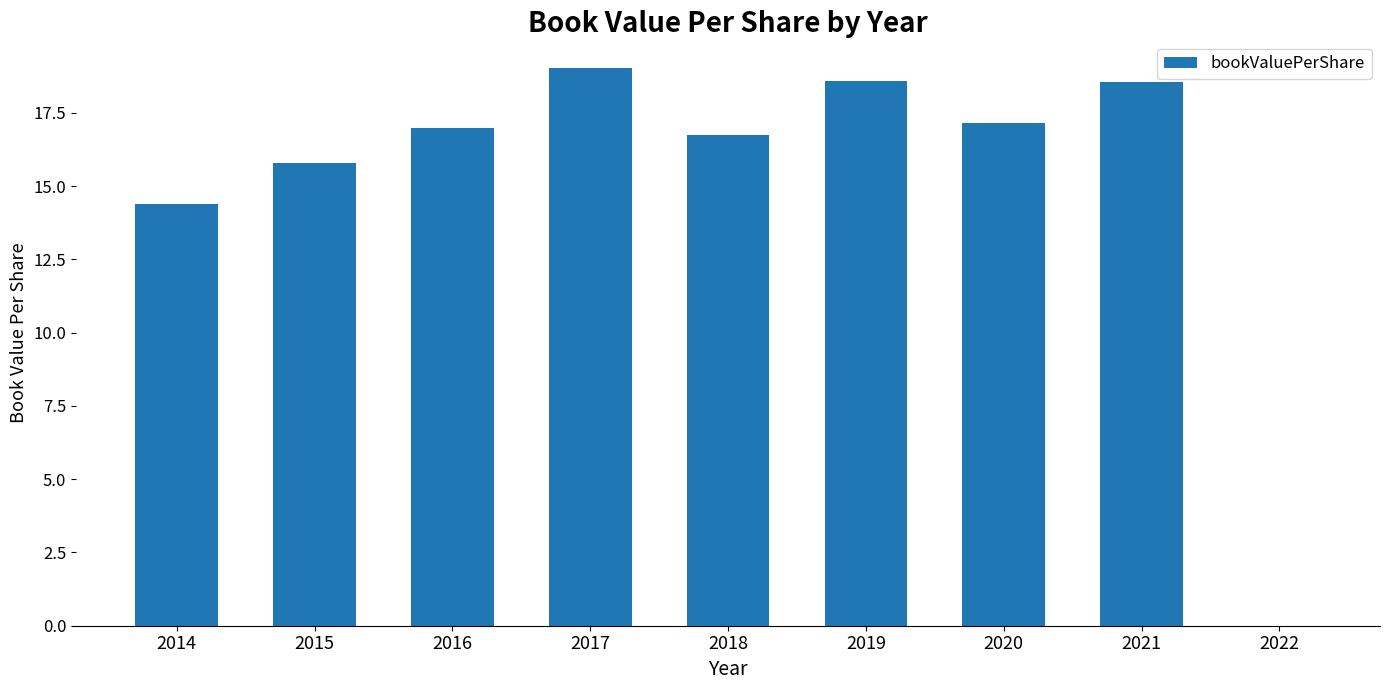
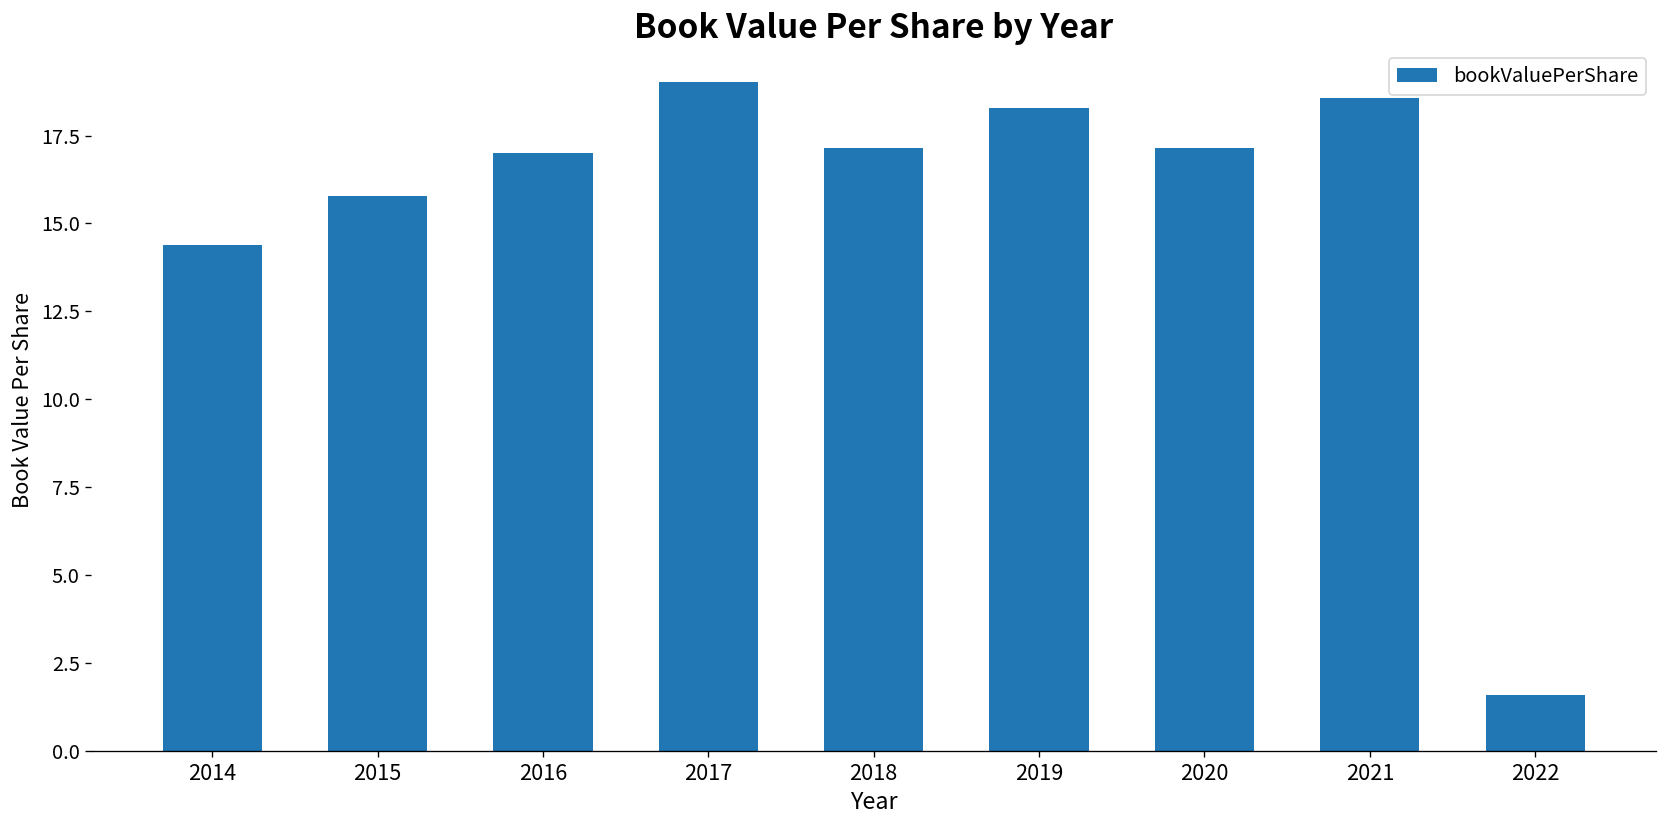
2018: 16.8 -> 17.2
2019: 18.6 -> 18.3
2022: 0.0 -> 1.6
